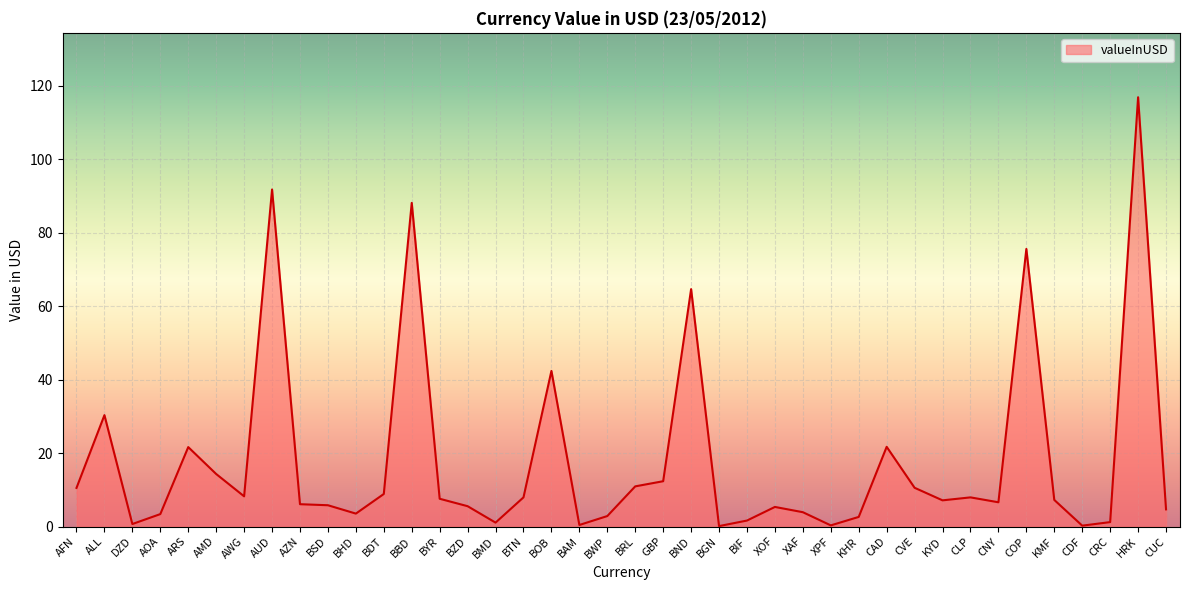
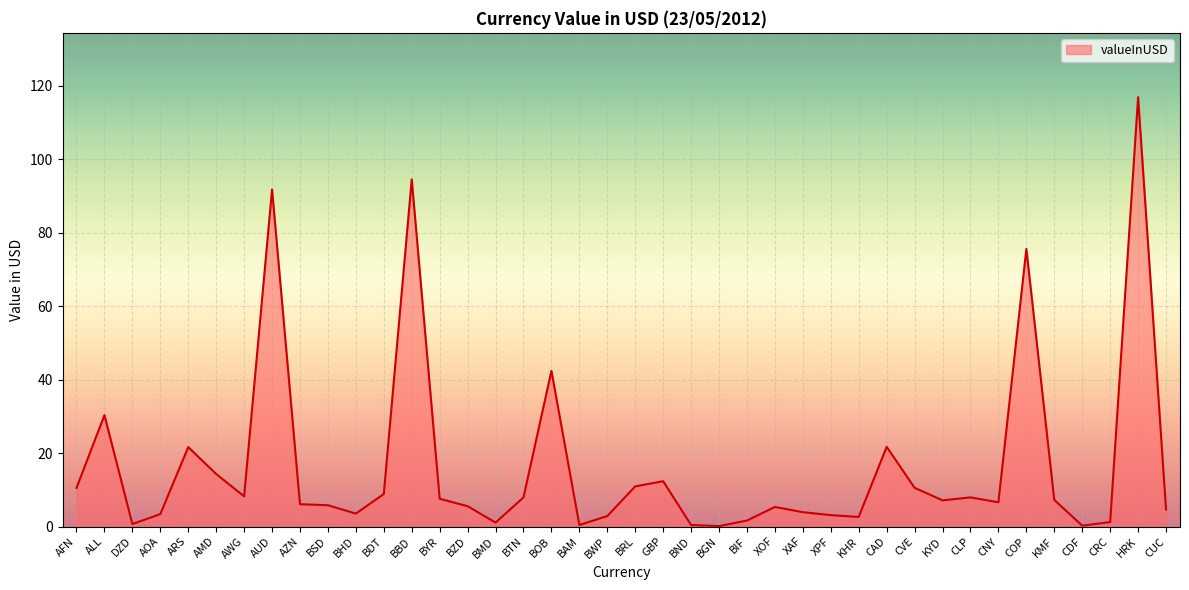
BBD: 88 -> 94
BND: 65 -> 0
XPF: 0 -> 3
